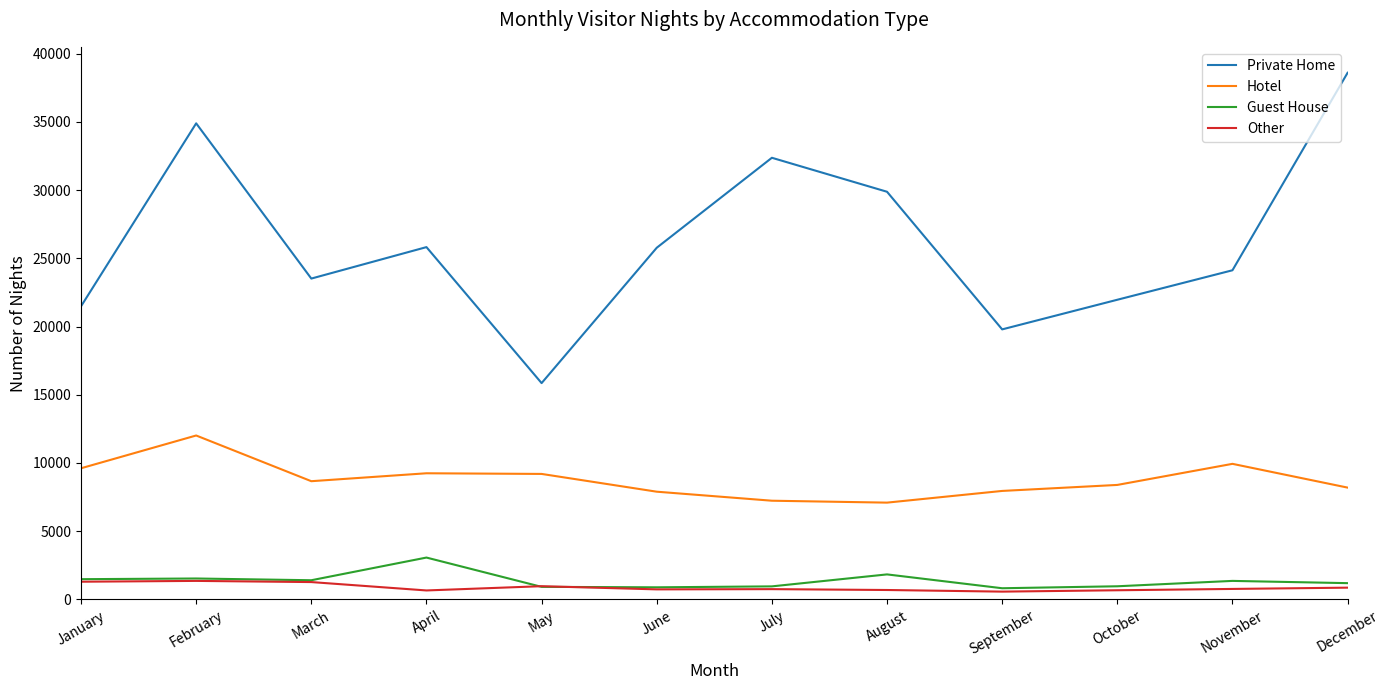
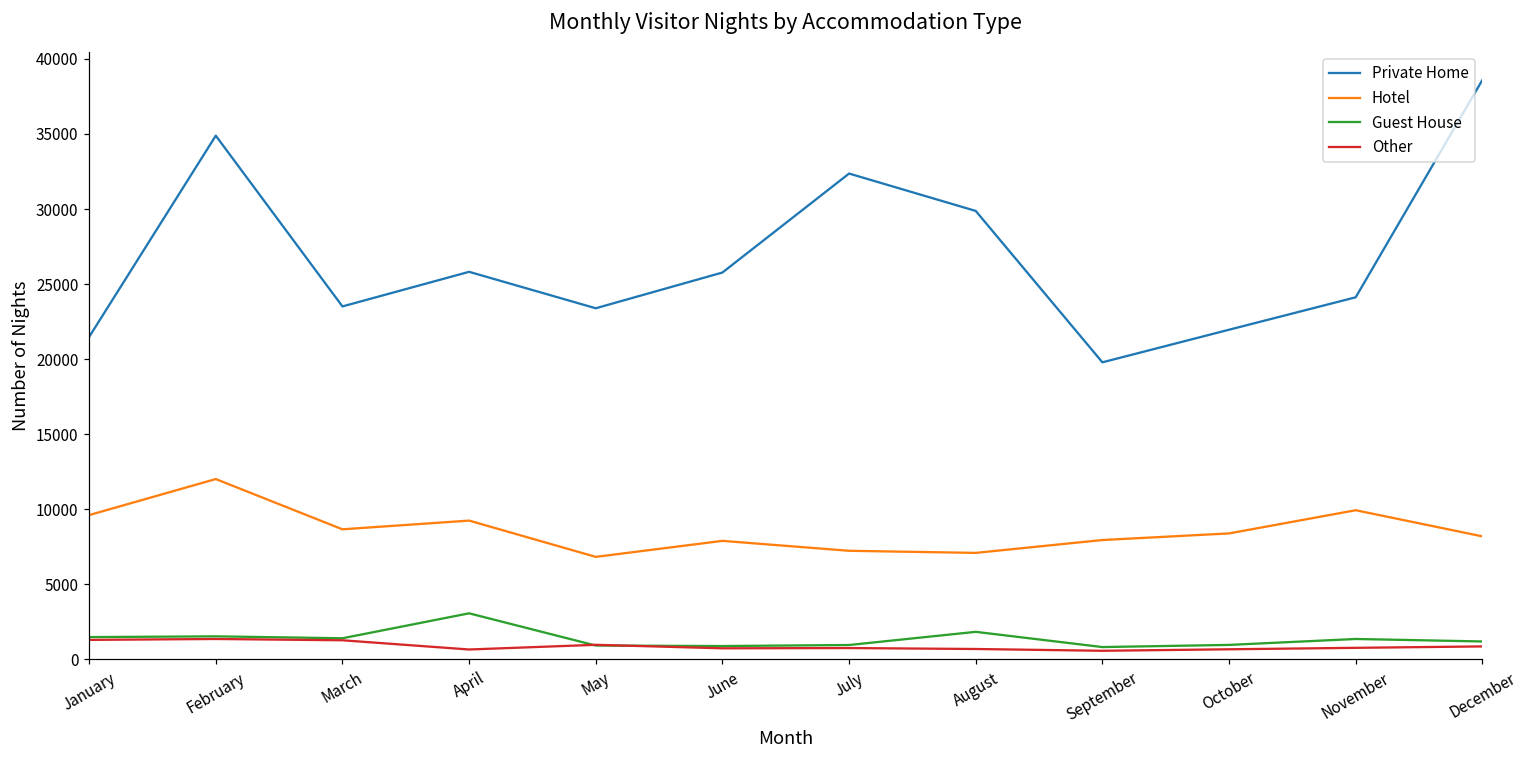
Private Home, May: 15900 -> 23400
Hotel, May: 9200 -> 6800
